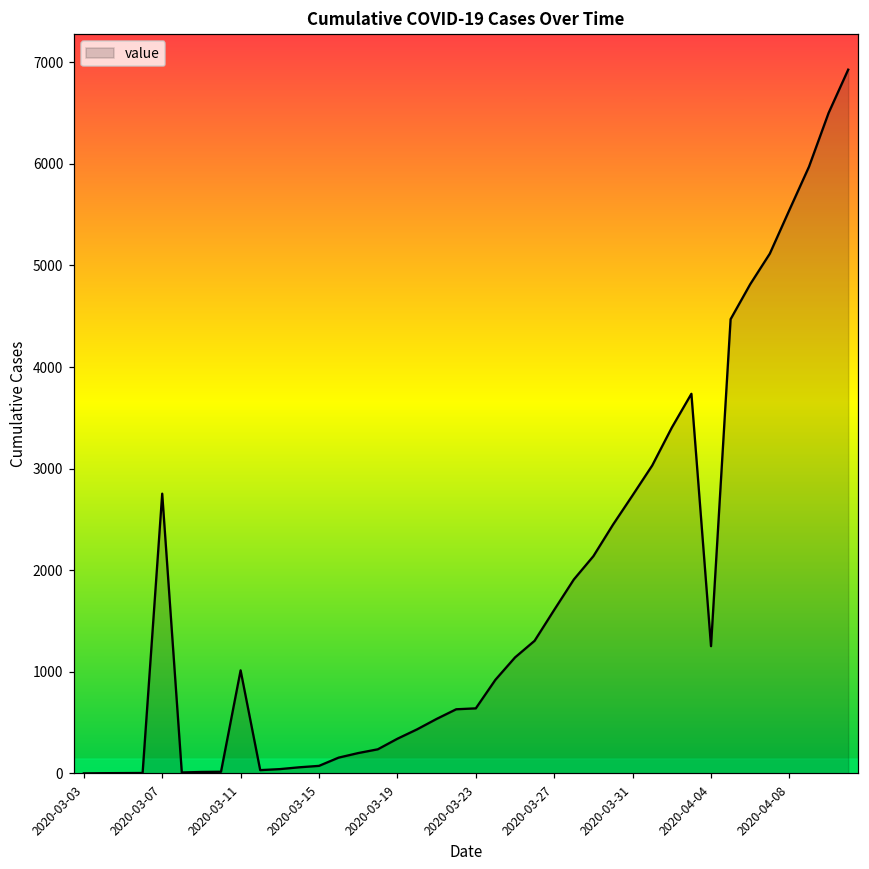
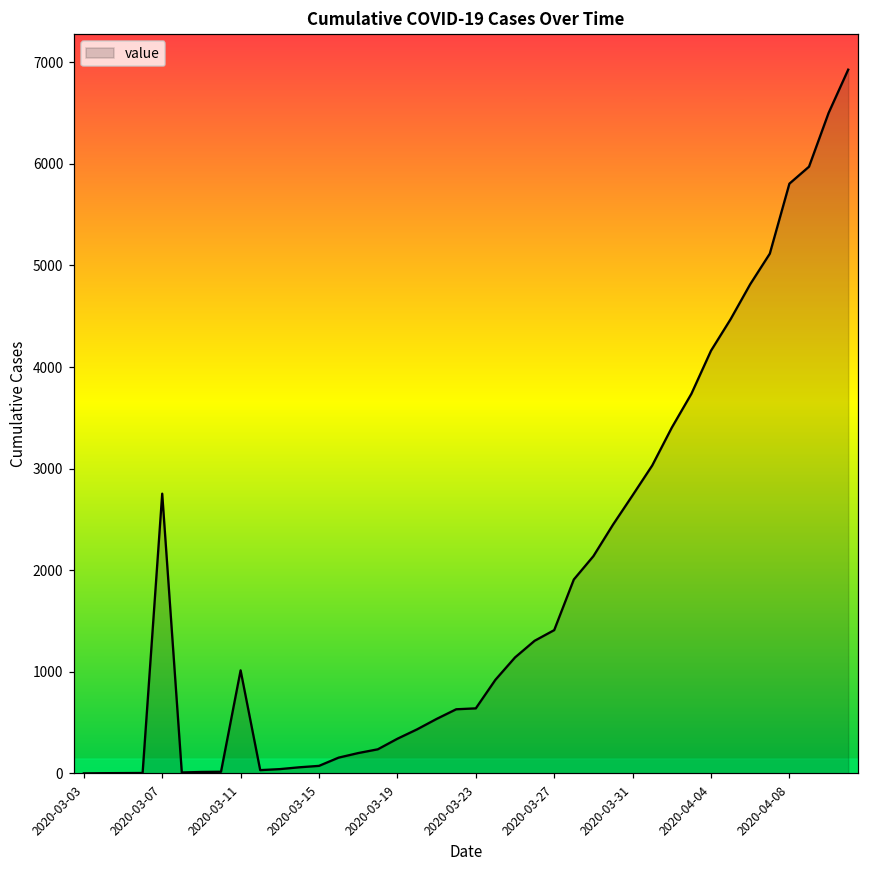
2020-03-27: 1600 -> 1400
2020-04-04: 1300 -> 4200
2020-04-08: 5500 -> 5800
